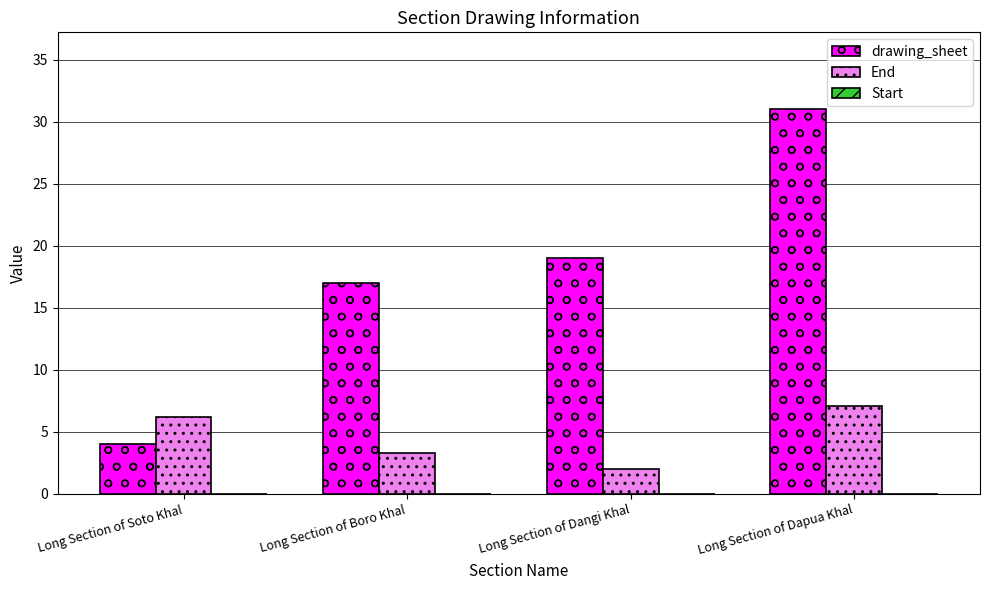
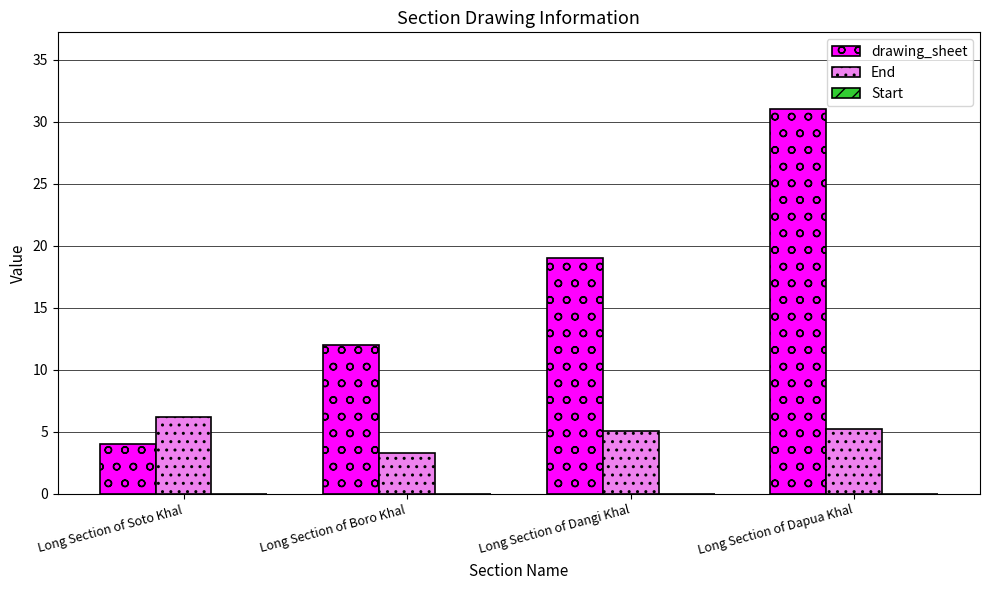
drawing_sheet, Long Section of Boro Khal: 17 -> 12
End, Long Section of Dangi Khal: 2.0 -> 5.1
End, Long Section of Dapua Khal: 7.1 -> 5.2
